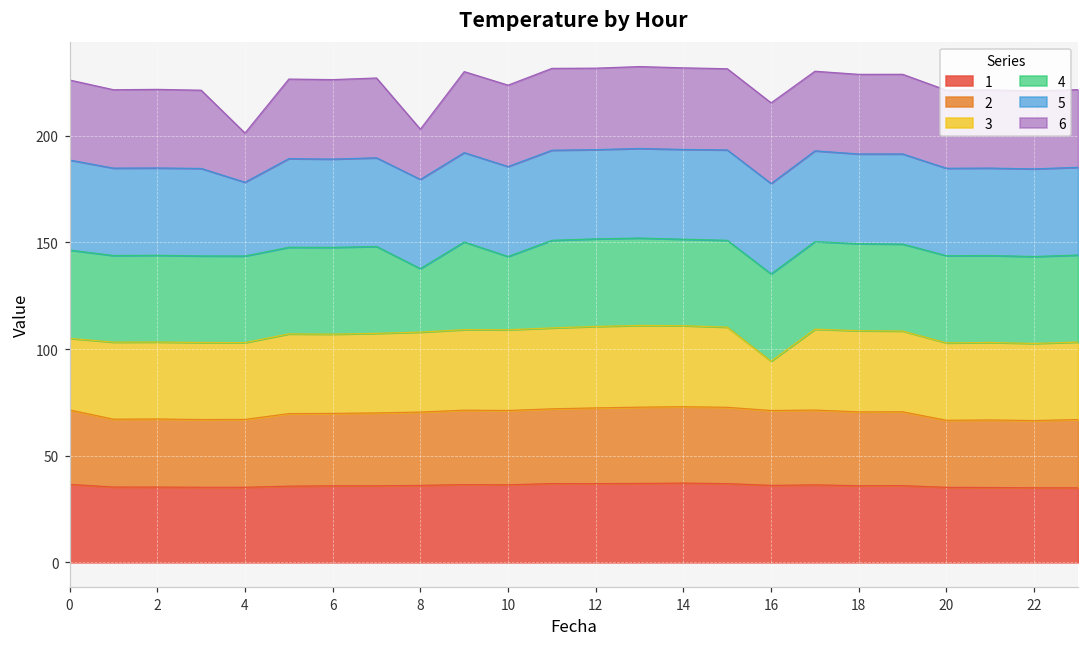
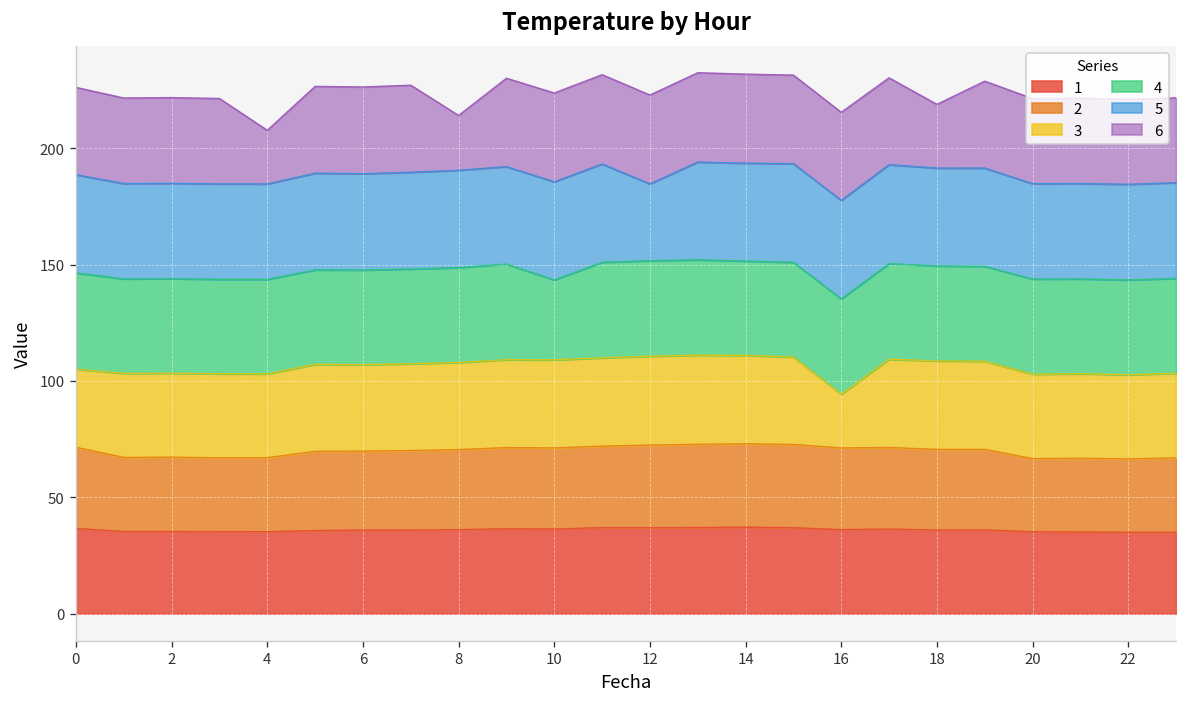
5, 4: 35 -> 41
4, 8: 30 -> 41
5, 12: 42 -> 33
6, 18: 37 -> 27
